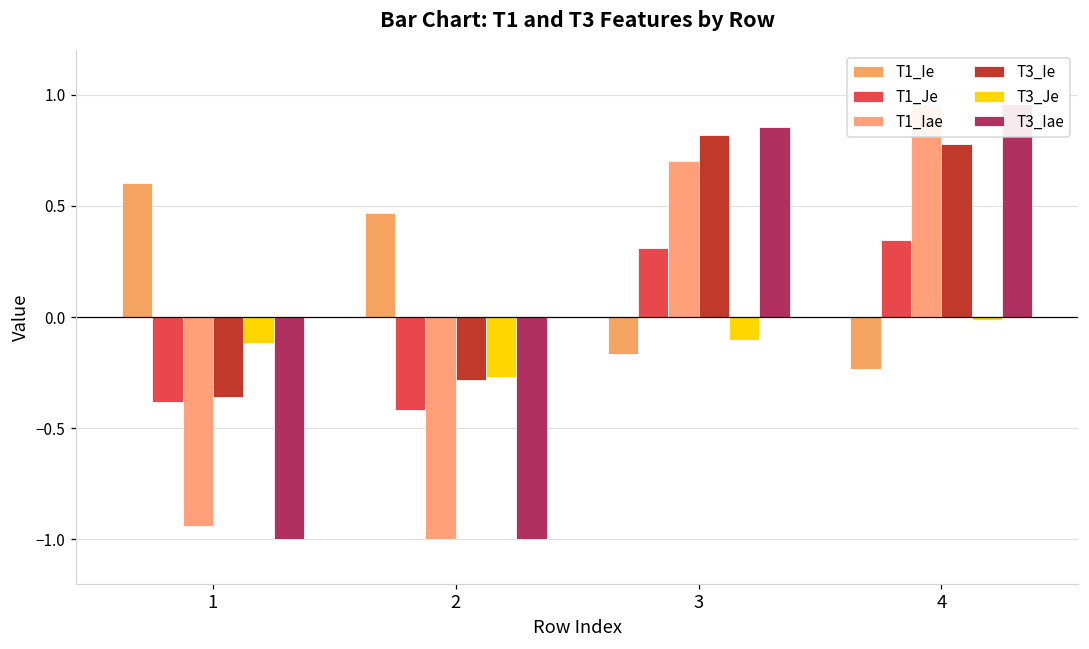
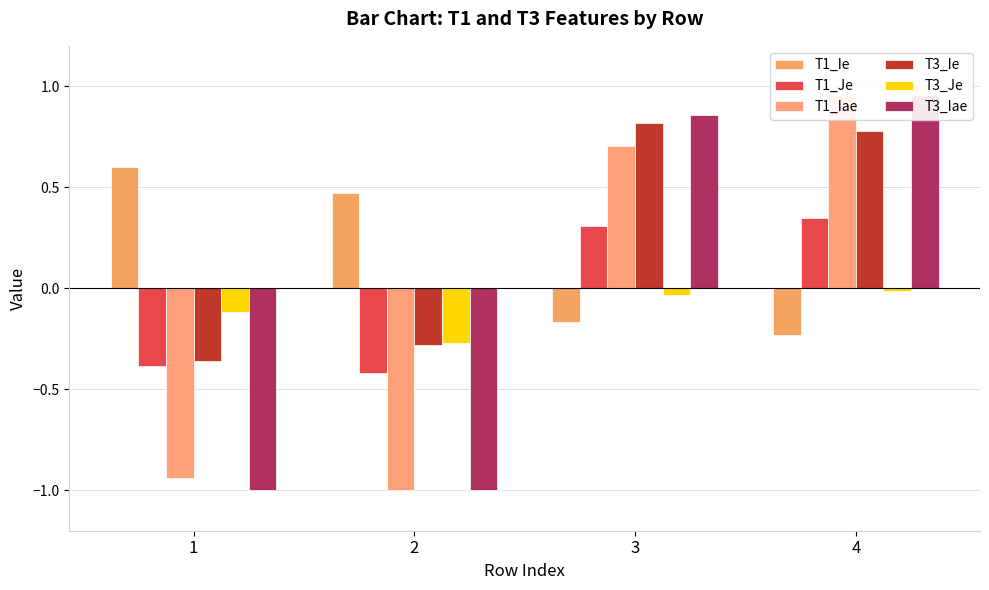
T3_Je, 3: -0.10 -> -0.03
